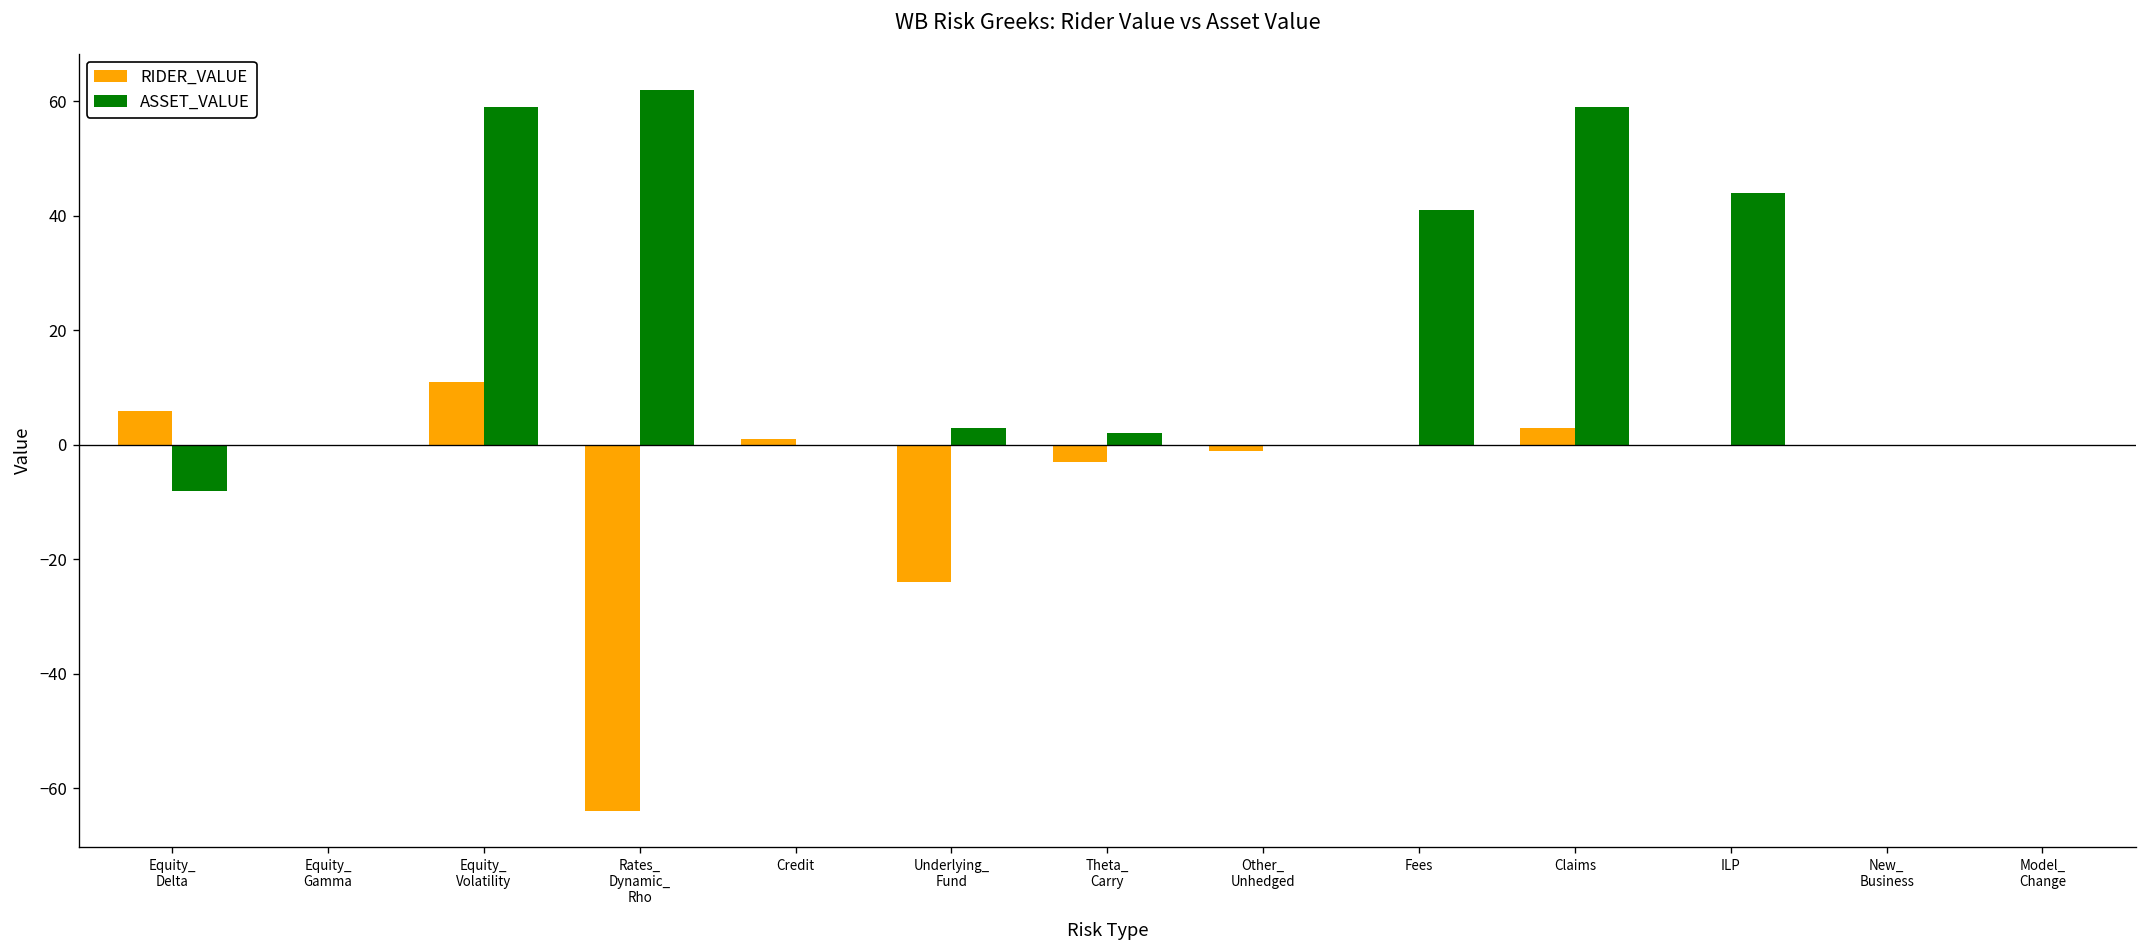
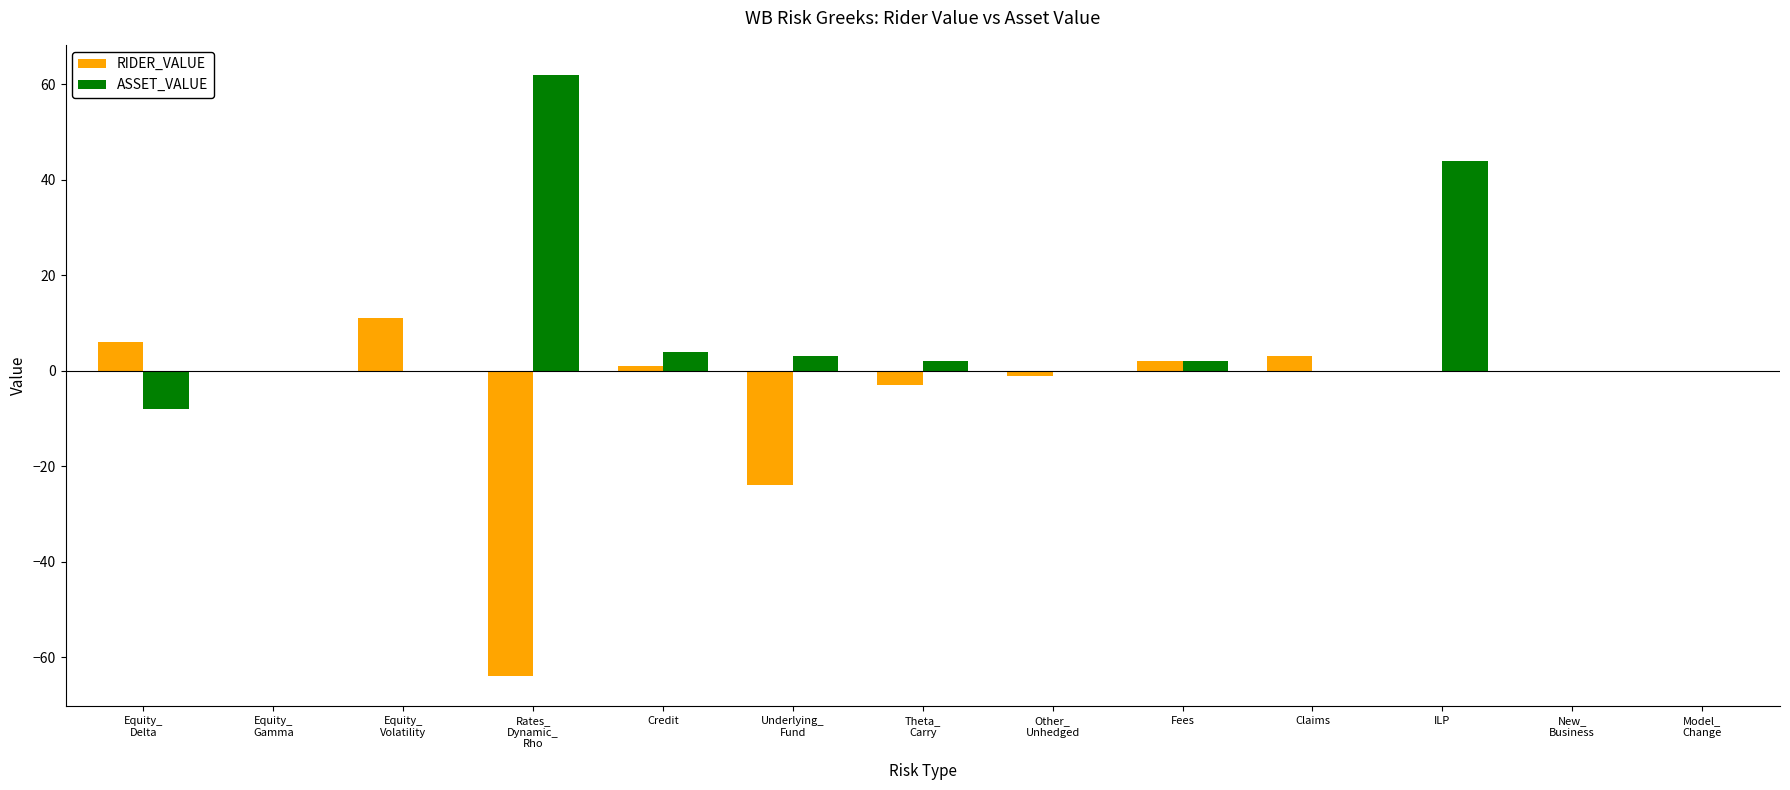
ASSET_VALUE, Equity_ Volatility: 59 -> 0
ASSET_VALUE, Credit: 0 -> 4
RIDER_VALUE, Fees: 0 -> 2
ASSET_VALUE, Fees: 41 -> 2
ASSET_VALUE, Claims: 59 -> 0
